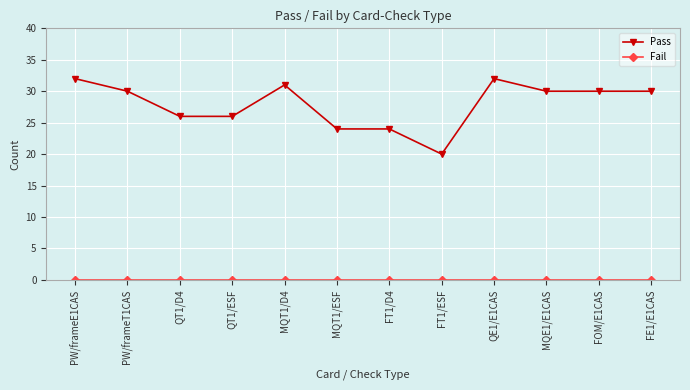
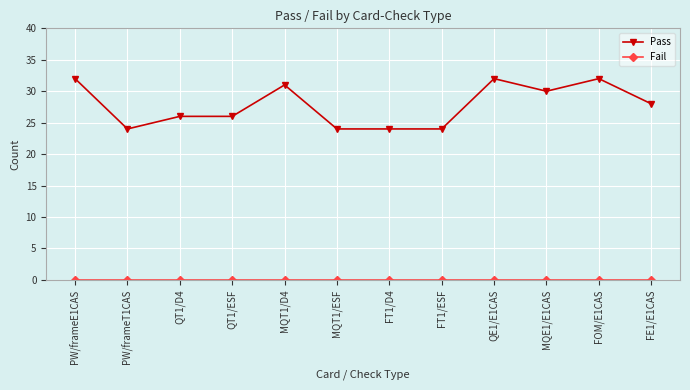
Pass, PW/frameT1CAS: 30 -> 24
Pass, FT1/ESF: 20 -> 24
Pass, FOM/E1CAS: 30 -> 32
Pass, FE1/E1CAS: 30 -> 28
